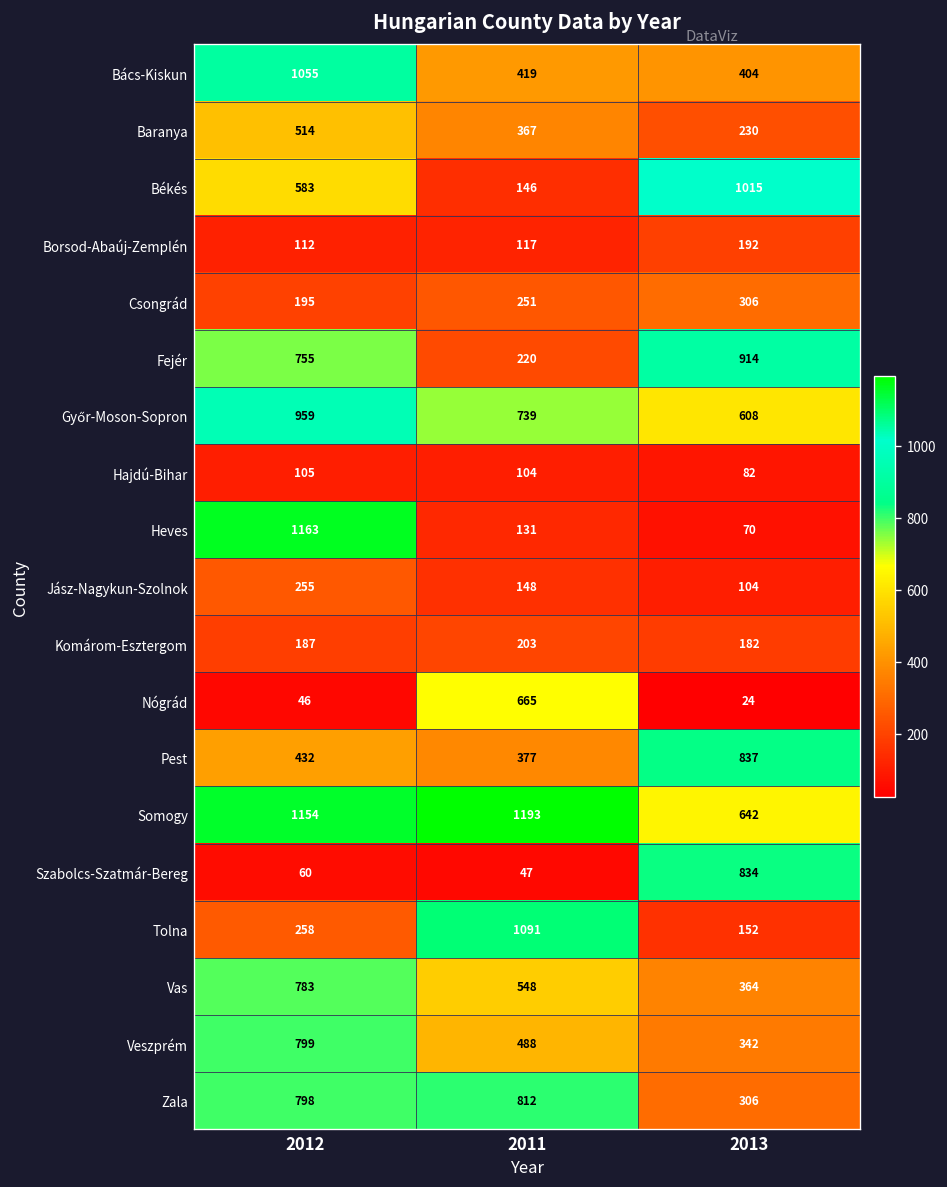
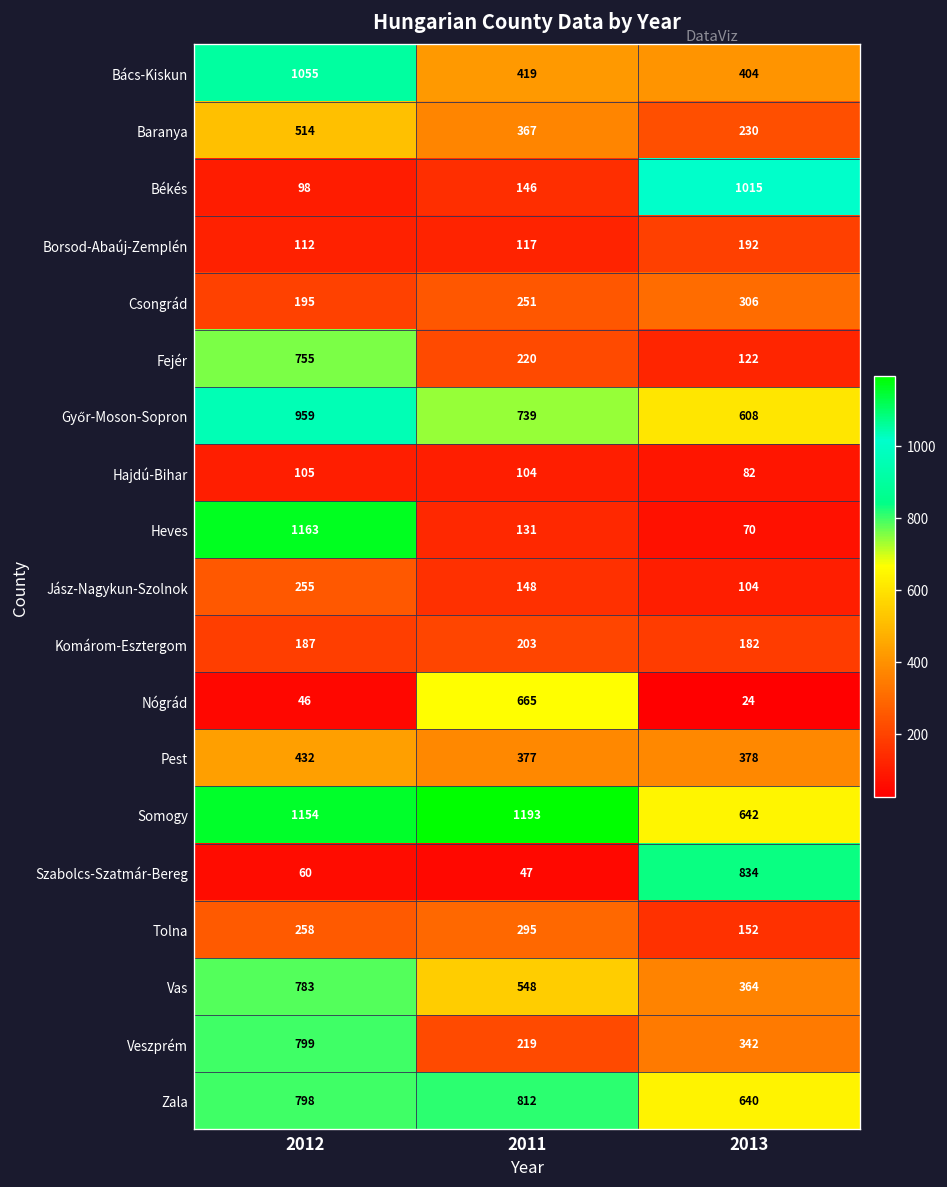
Békés, 2012: 583 -> 98
Fejér, 2013: 914 -> 122
Pest, 2013: 837 -> 378
Tolna, 2011: 1091 -> 295
Veszprém, 2011: 488 -> 219
Zala, 2013: 306 -> 640
